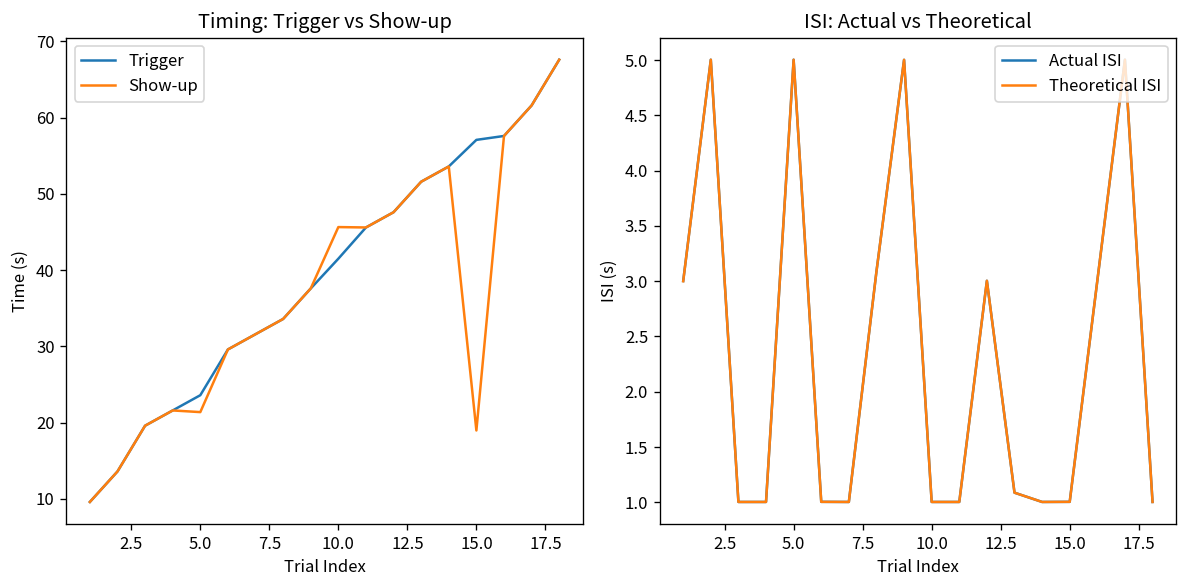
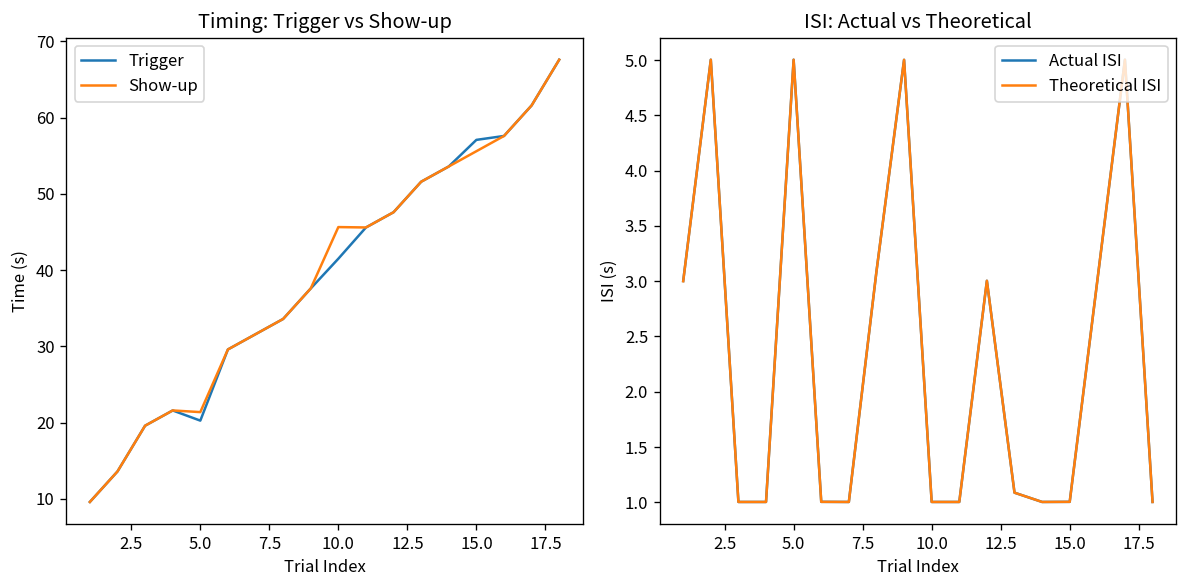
Timing: Trigger vs Show-up, Trigger, 5.0: 24 -> 20
Timing: Trigger vs Show-up, Show-up, 15.0: 19 -> 56
